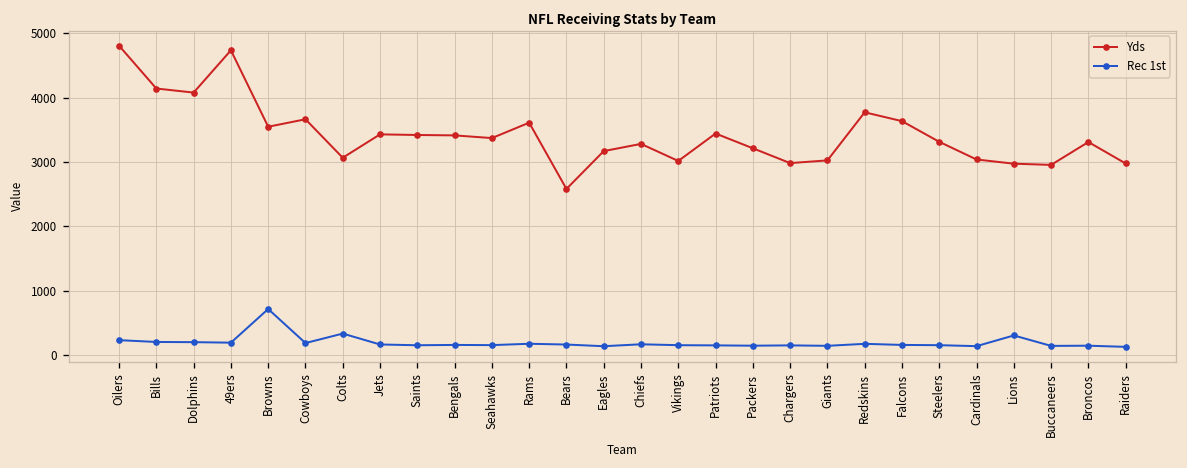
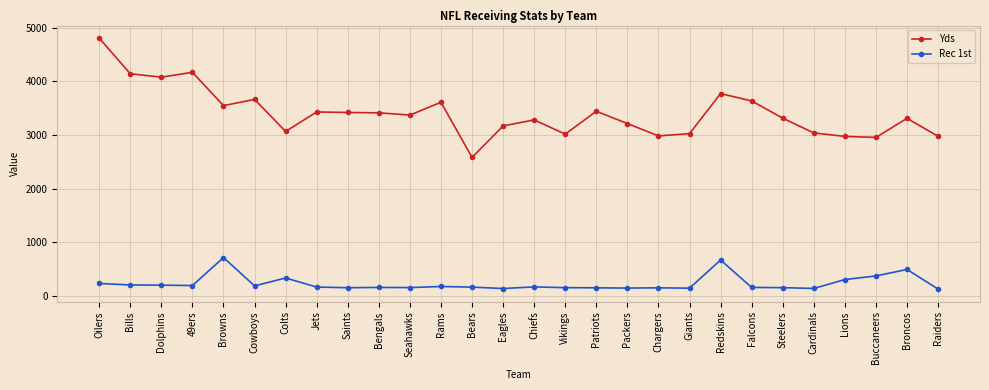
Yds, 49ers: 4700 -> 4200
Rec 1st, Redskins: 200 -> 700
Rec 1st, Buccaneers: 100 -> 400
Rec 1st, Broncos: 200 -> 500
